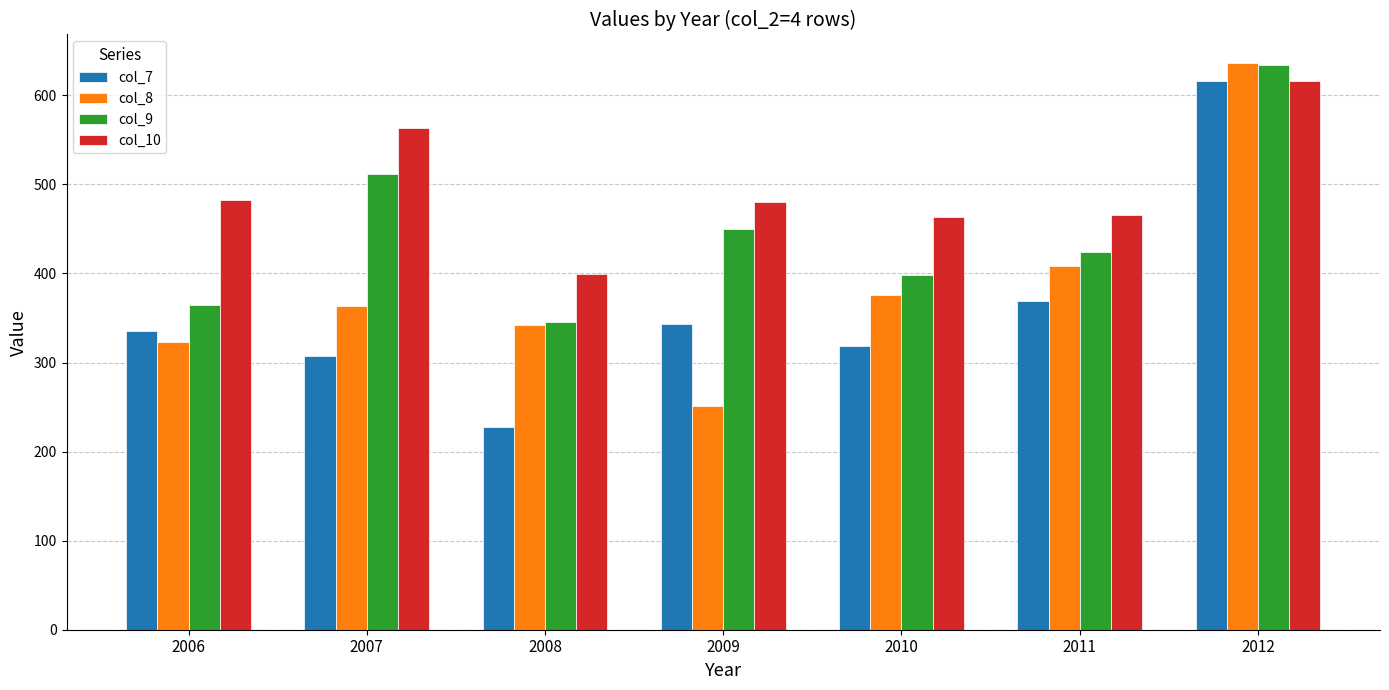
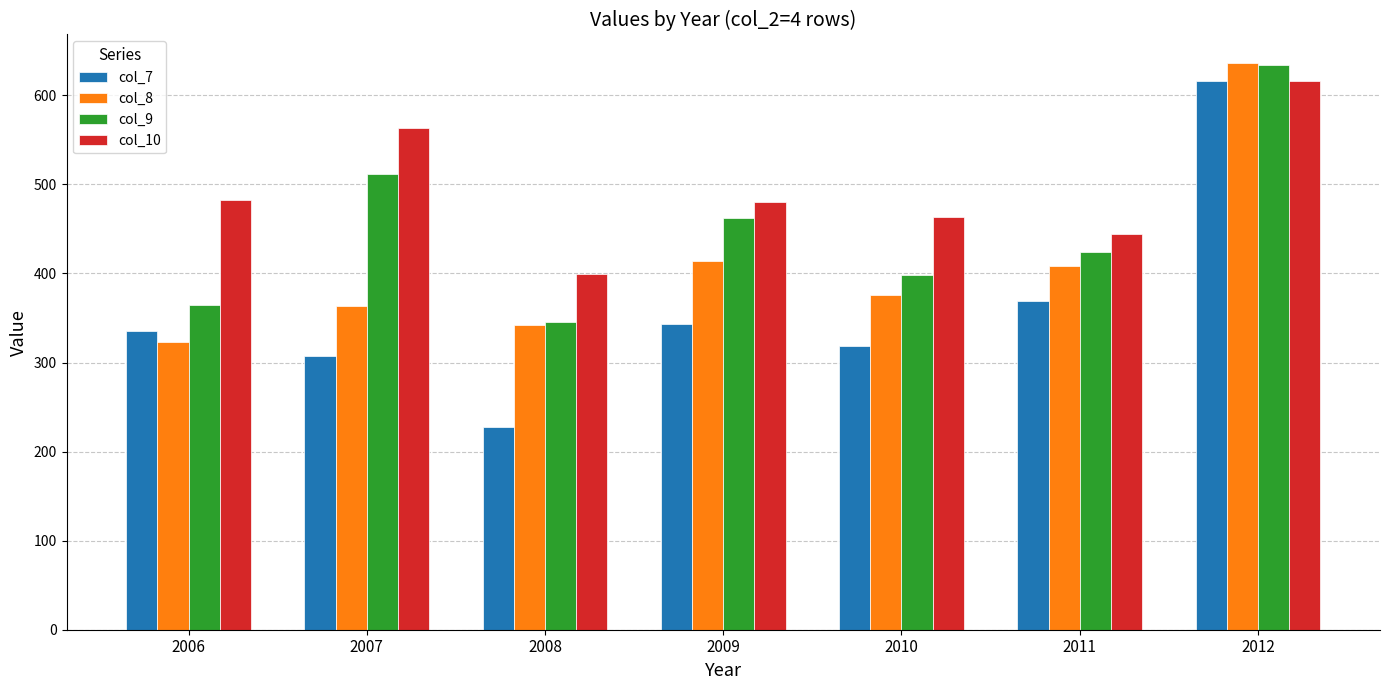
col_8, 2009: 250 -> 410
col_9, 2009: 450 -> 460
col_10, 2011: 470 -> 440
